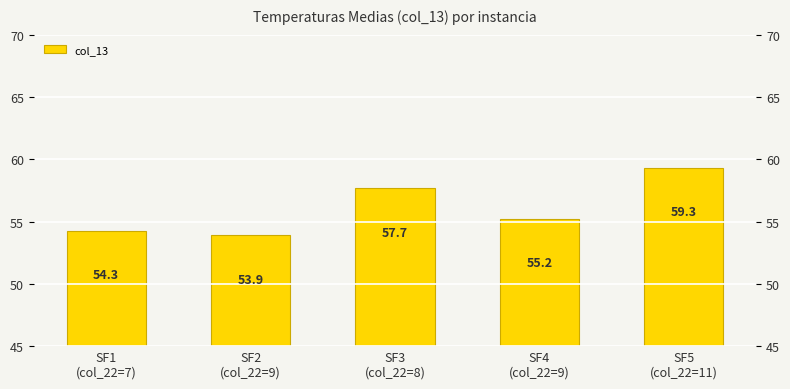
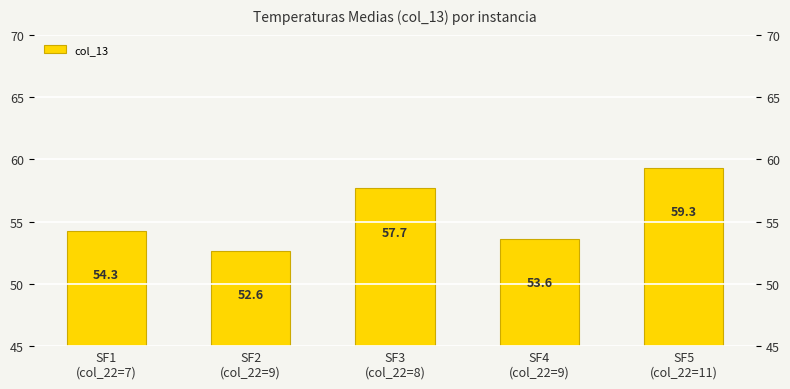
SF2 (col_22=9): 53.9 -> 52.6
SF4 (col_22=9): 55.2 -> 53.6
